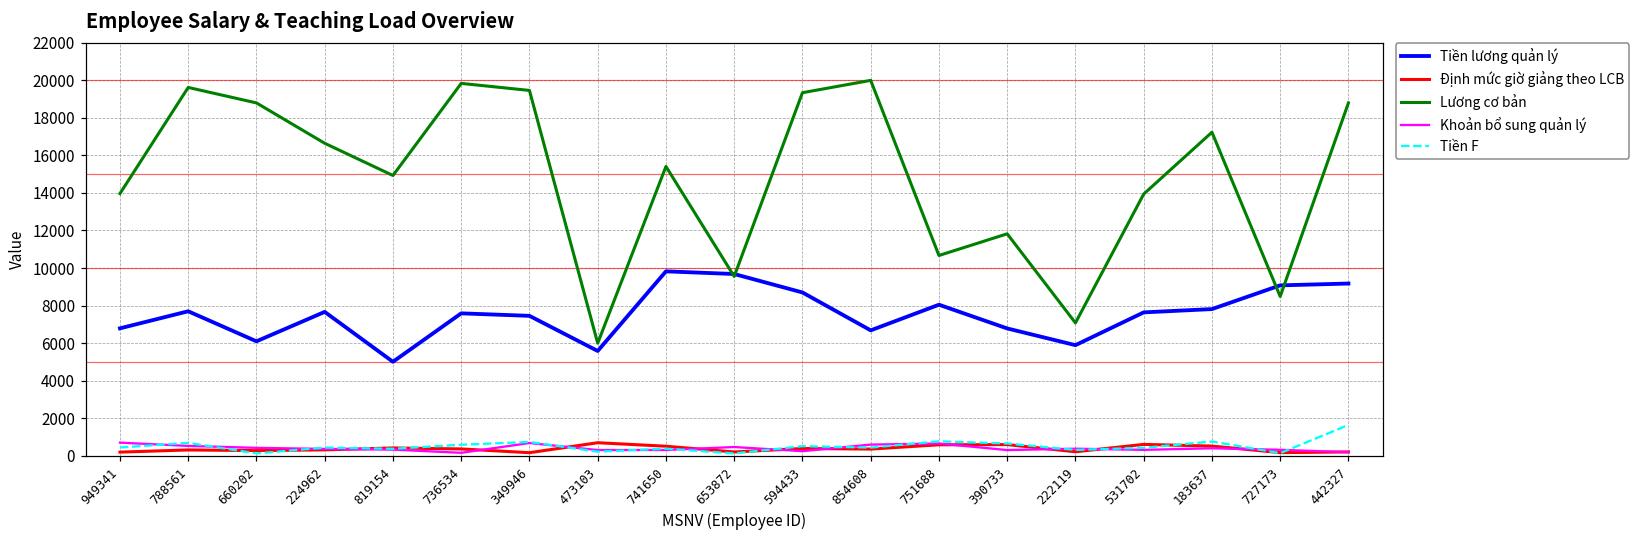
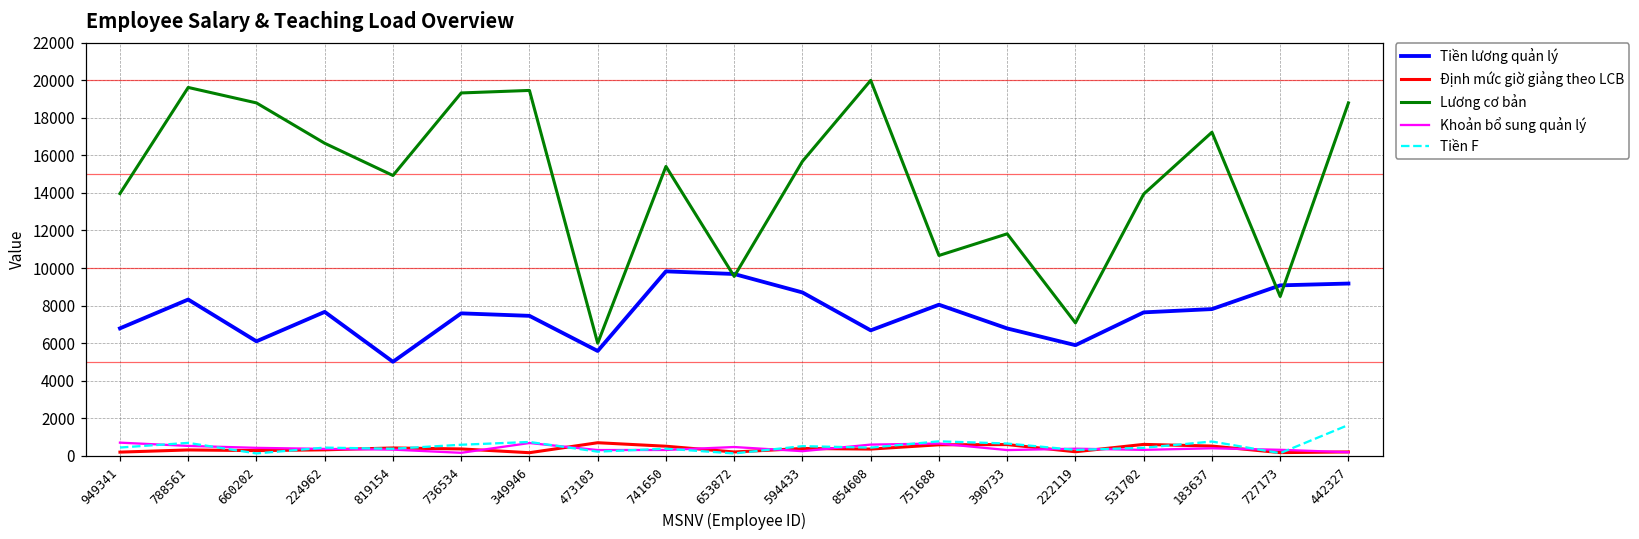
Tiền lương quản lý, 788561: 7700 -> 8300
Lương cơ bản, 736534: 19800 -> 19300
Lương cơ bản, 594433: 19300 -> 15700
